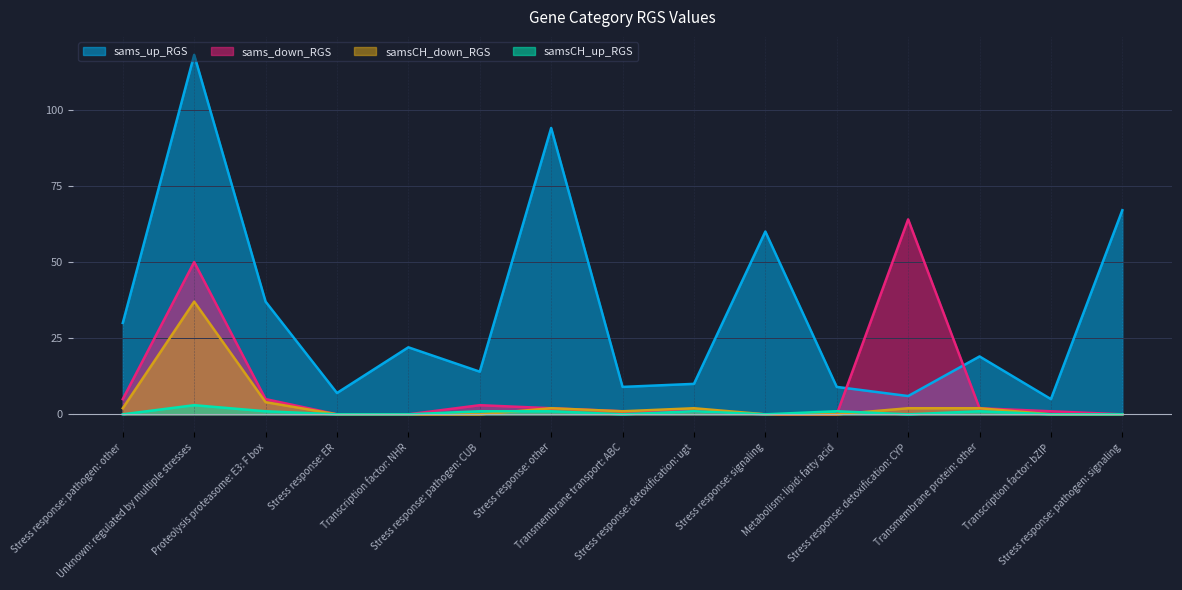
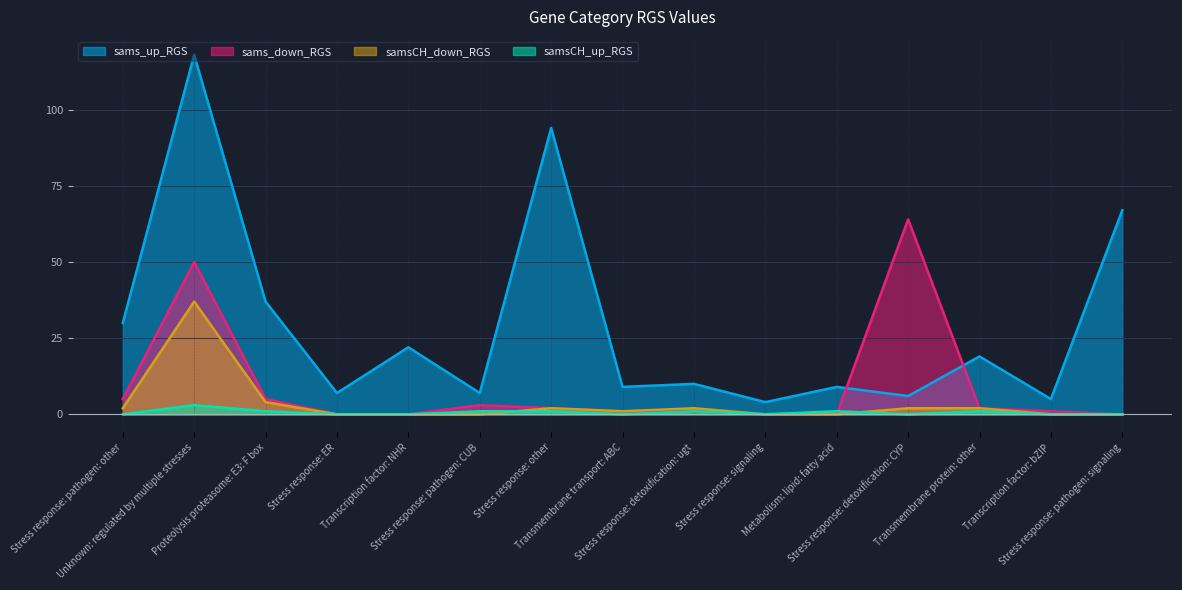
sams_up_RGS, Stress response: pathogen: CUB: 14 -> 7
sams_up_RGS, Stress response: signaling: 60 -> 4
